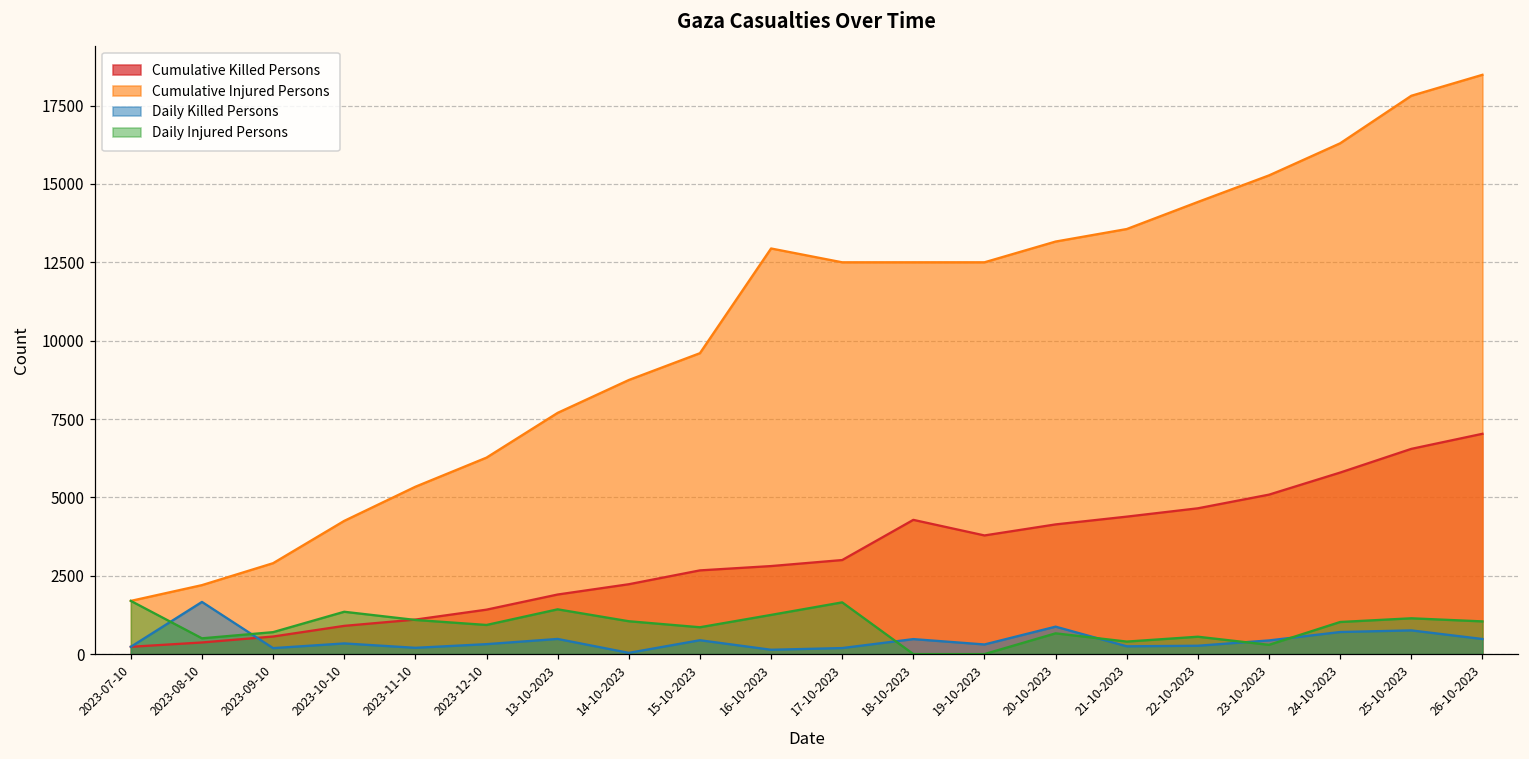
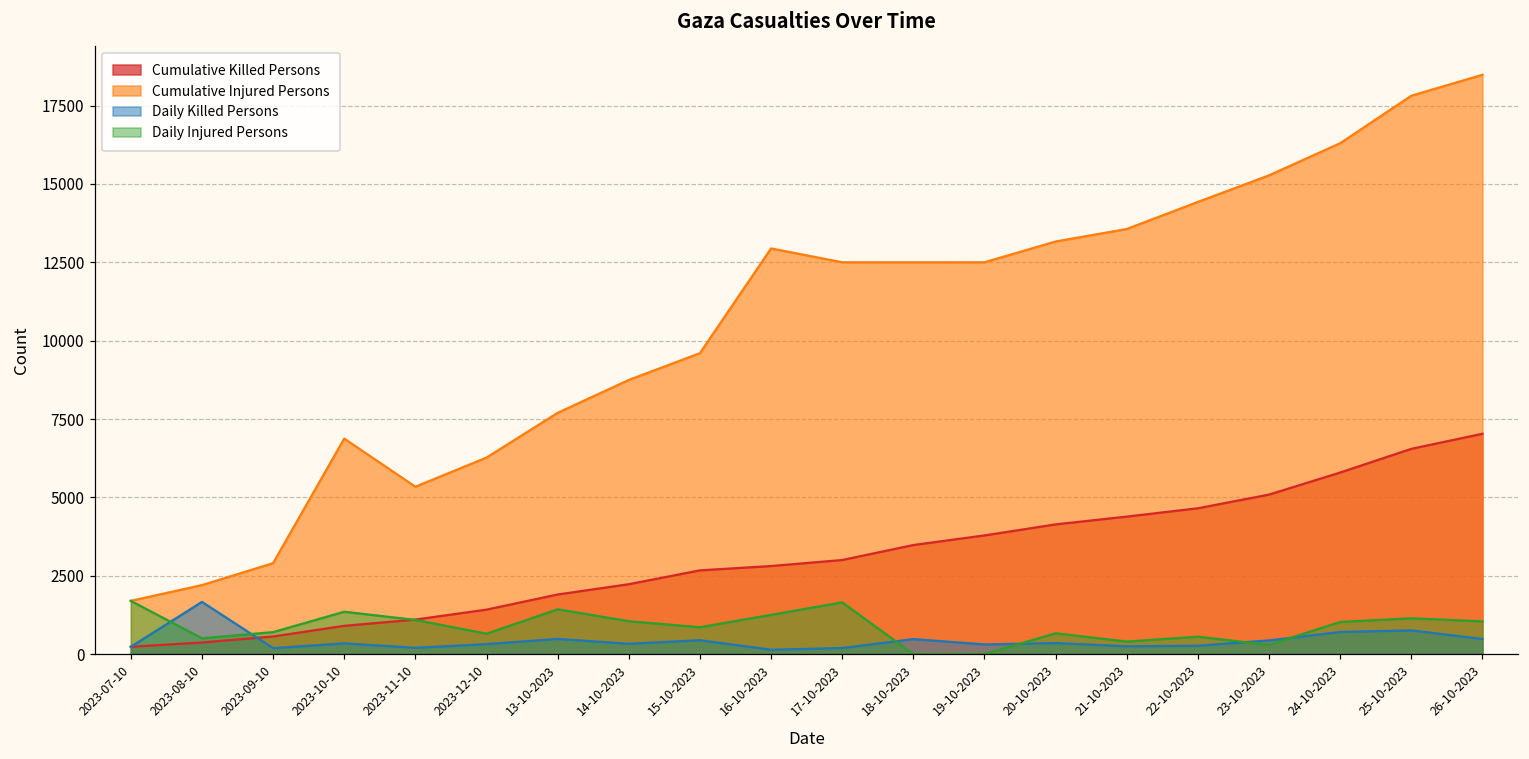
Cumulative Injured Persons, 2023-10-10: 4300 -> 6900
Daily Injured Persons, 2023-12-10: 900 -> 600
Daily Killed Persons, 14-10-2023: 0 -> 300
Cumulative Killed Persons, 18-10-2023: 4300 -> 3500
Daily Killed Persons, 20-10-2023: 900 -> 400
